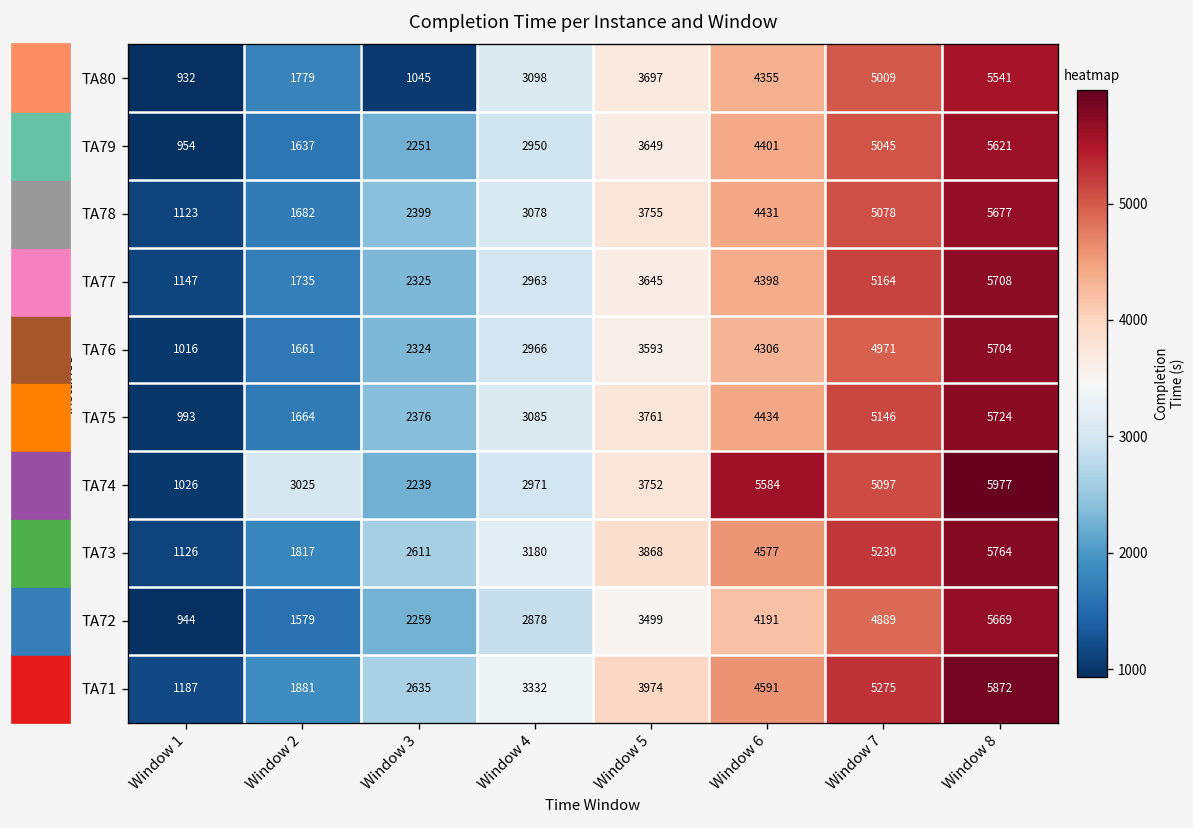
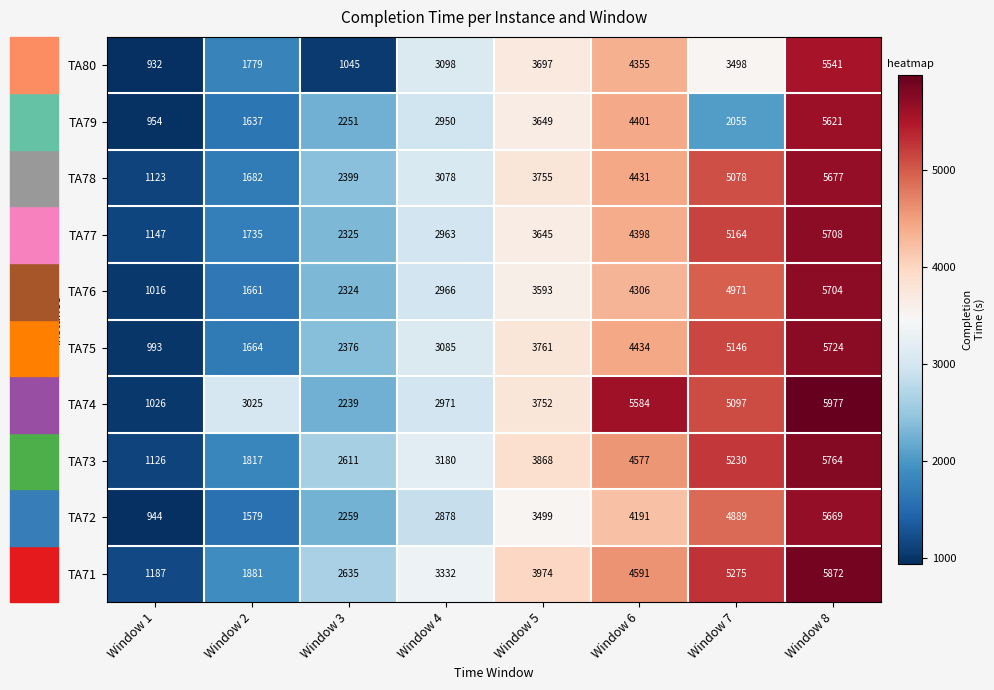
TA80, Window 7: 5009 -> 3498
TA79, Window 7: 5045 -> 2055
